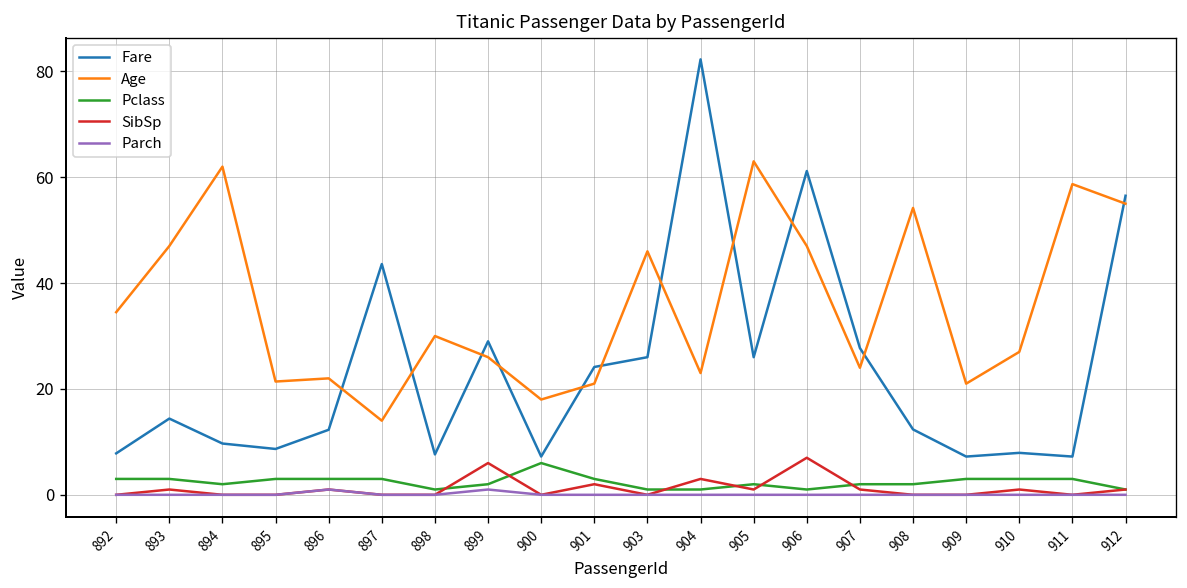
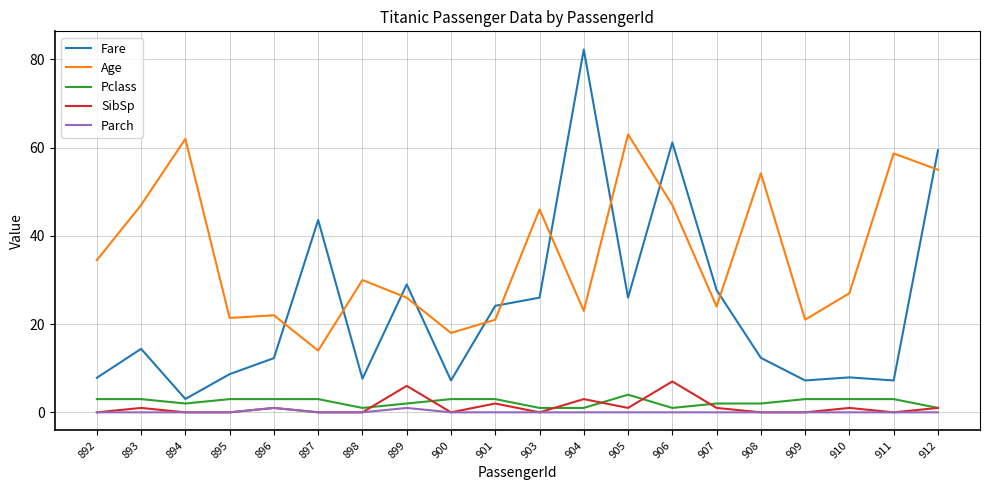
Fare, 894: 10 -> 3
Pclass, 900: 6 -> 3
Pclass, 905: 2 -> 4
Fare, 912: 57 -> 59
